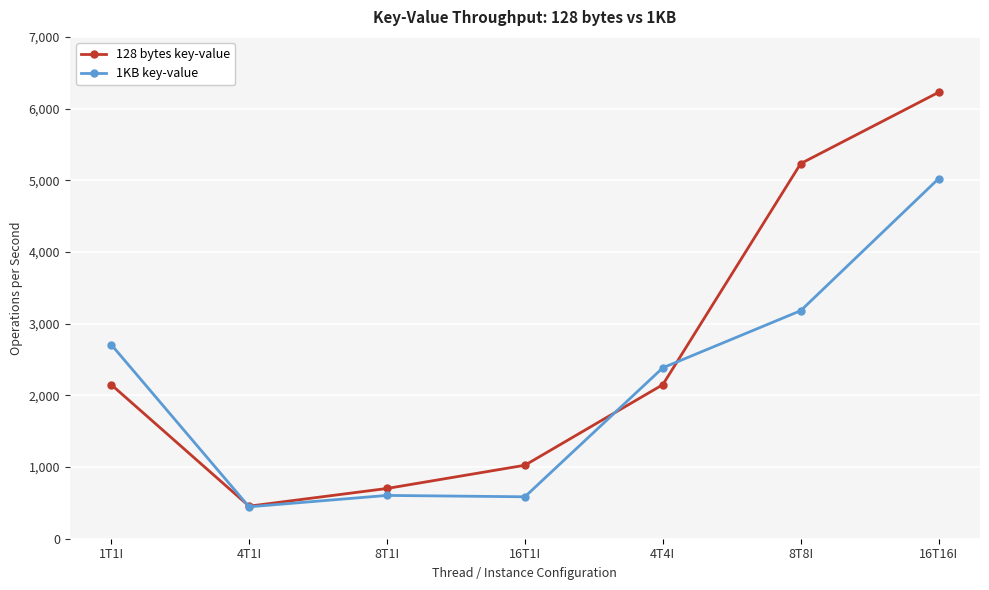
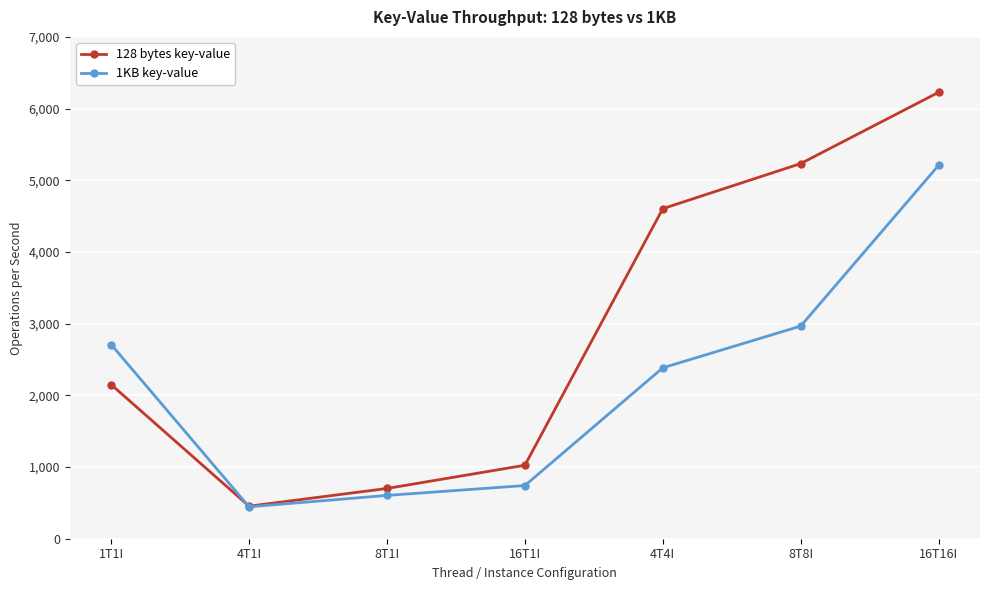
1KB key-value, 16T1I: 600 -> 700
128 bytes key-value, 4T4I: 2,100 -> 4,600
1KB key-value, 8T8I: 3,200 -> 3,000
1KB key-value, 16T16I: 5,000 -> 5,200
